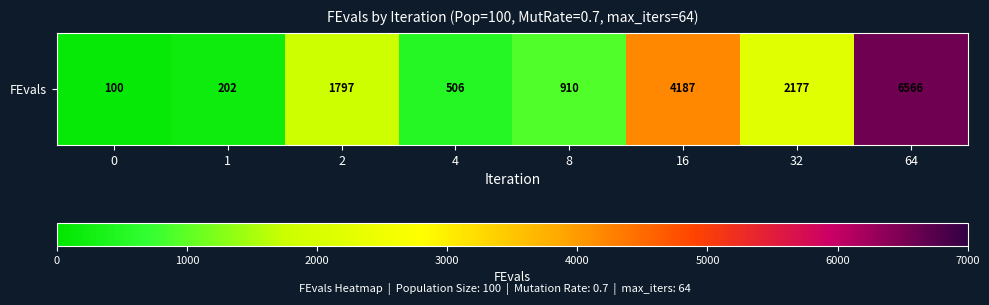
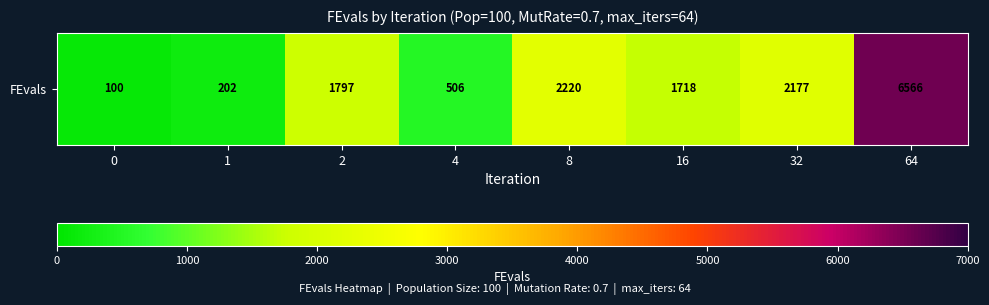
FEvals, 8: 910 -> 2220
FEvals, 16: 4187 -> 1718
